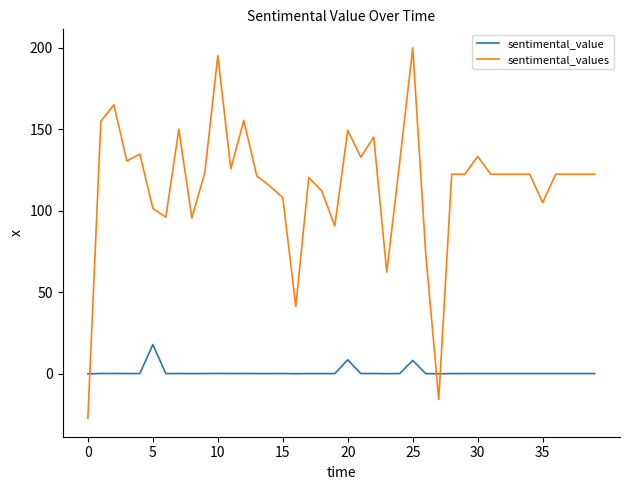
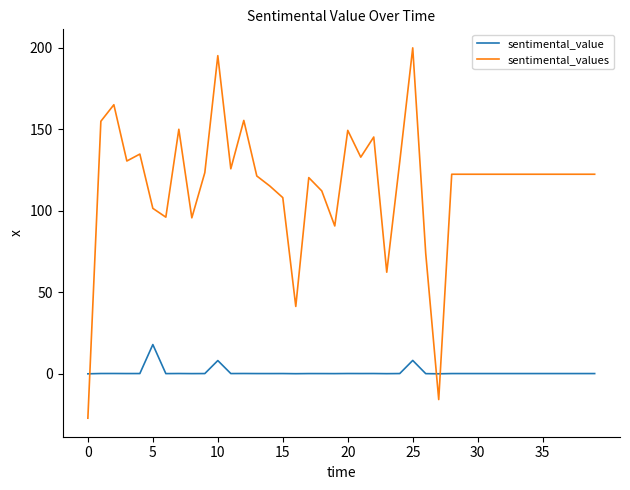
sentimental_value, 10: 0 -> 8
sentimental_value, 20: 9 -> 0
sentimental_values, 30: 133 -> 122
sentimental_values, 35: 105 -> 122
